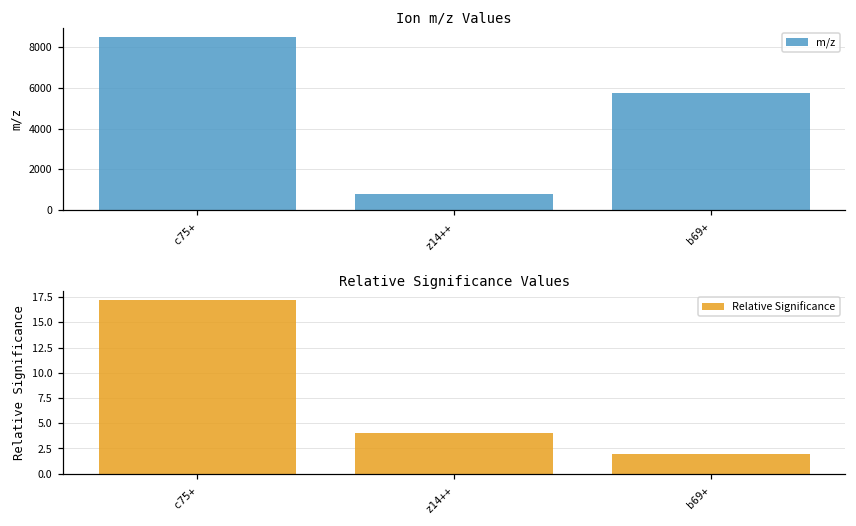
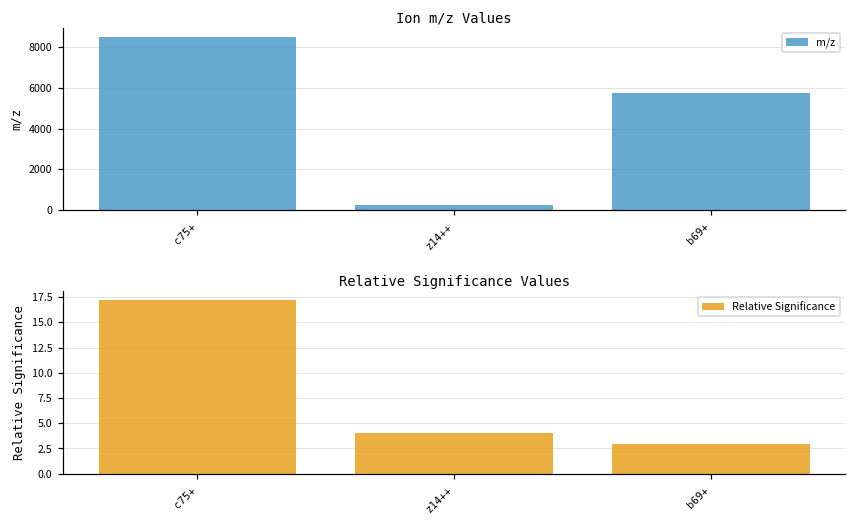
Ion m/z Values, z14++: 800 -> 200
Relative Significance Values, b69+: 2 -> 3
